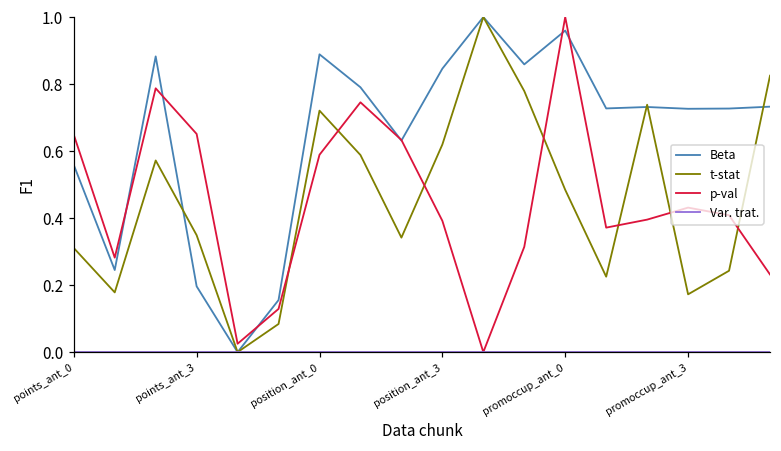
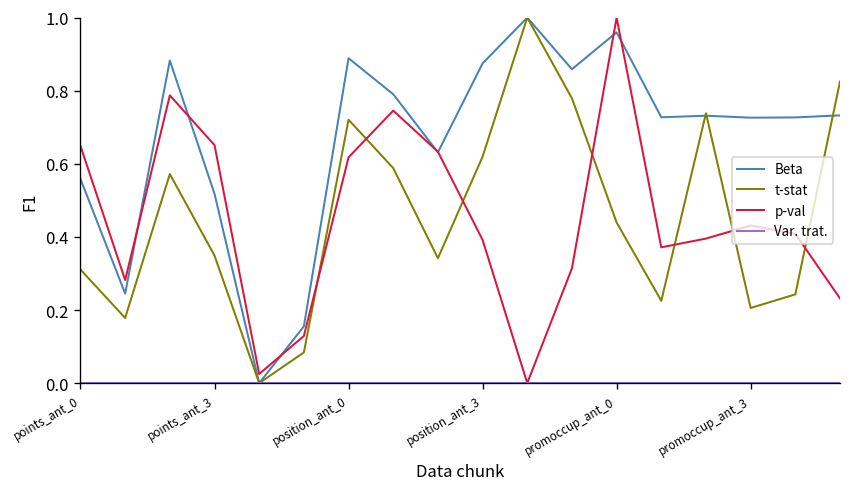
Beta, points_ant_3: 0.20 -> 0.52
p-val, position_ant_0: 0.59 -> 0.62
Beta, position_ant_3: 0.85 -> 0.87
t-stat, promoccup_ant_0: 0.48 -> 0.44
t-stat, promoccup_ant_3: 0.17 -> 0.21
